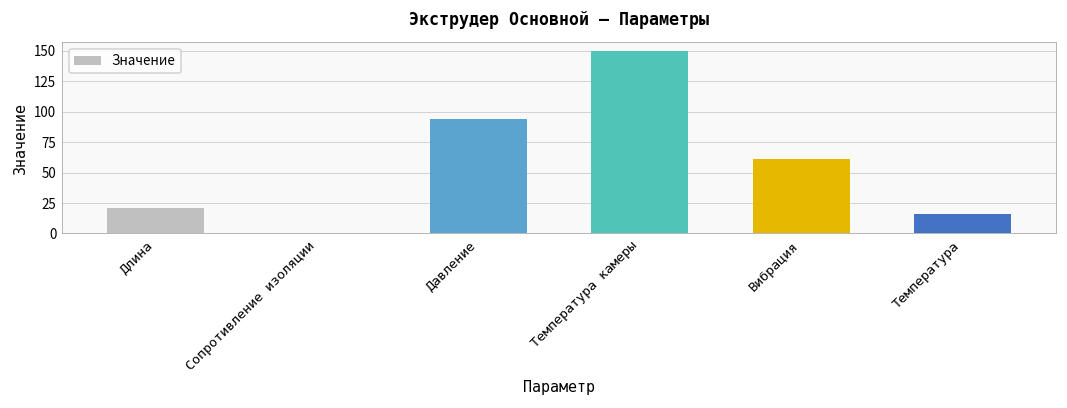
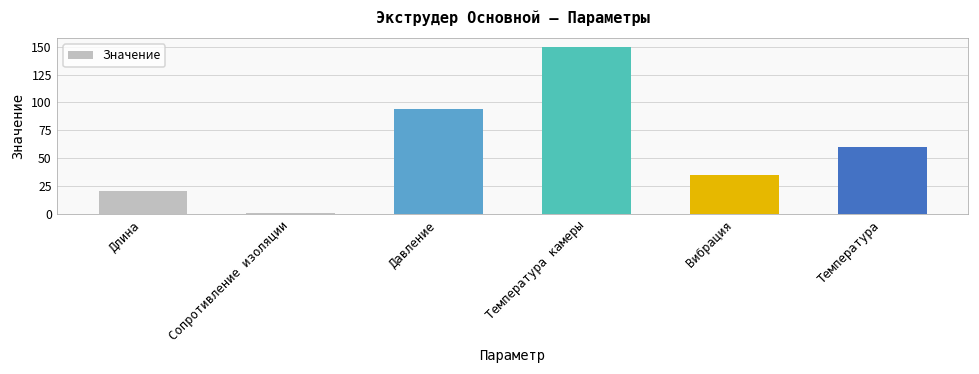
Вибрация: 61 -> 35
Температура: 16 -> 60
